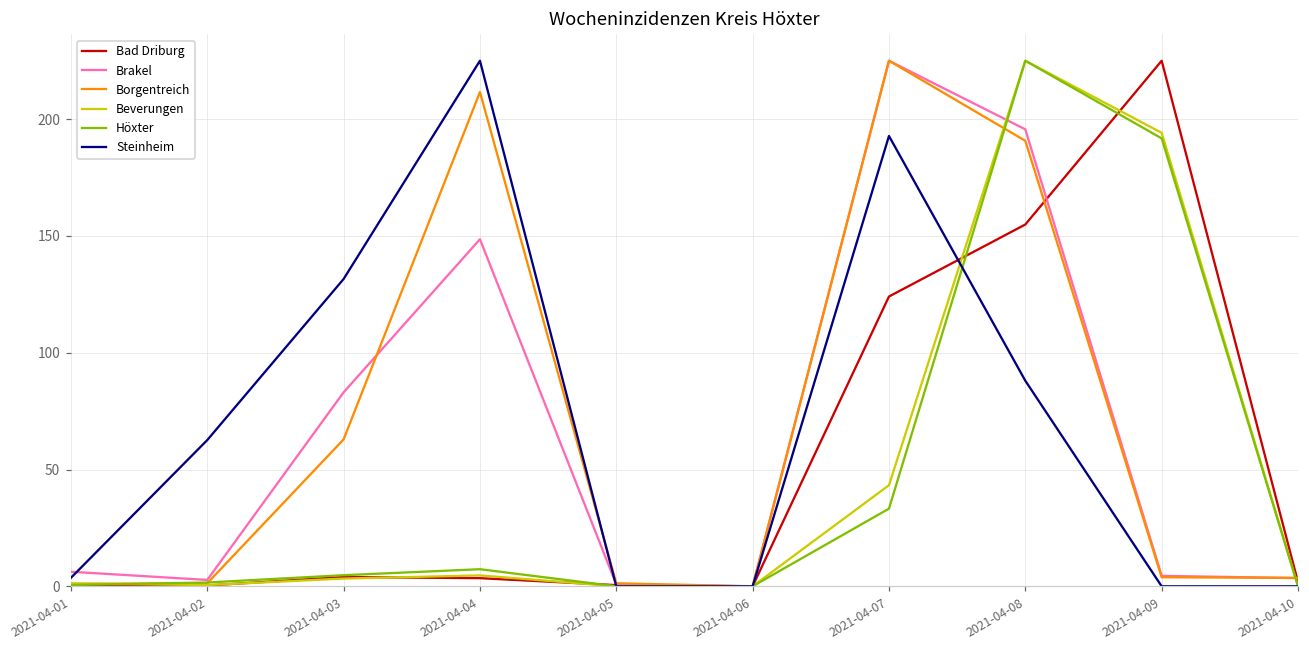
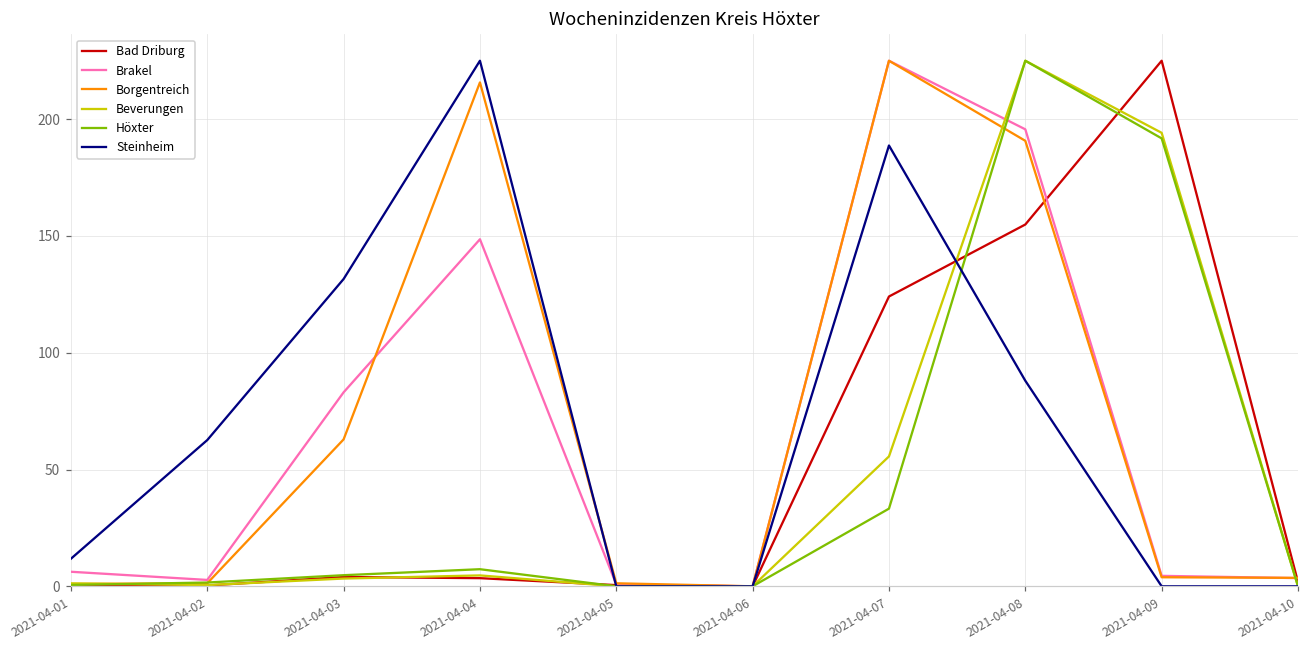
Steinheim, 2021-04-01: 4 -> 12
Borgentreich, 2021-04-04: 212 -> 216
Beverungen, 2021-04-07: 43 -> 56
Steinheim, 2021-04-07: 193 -> 189
